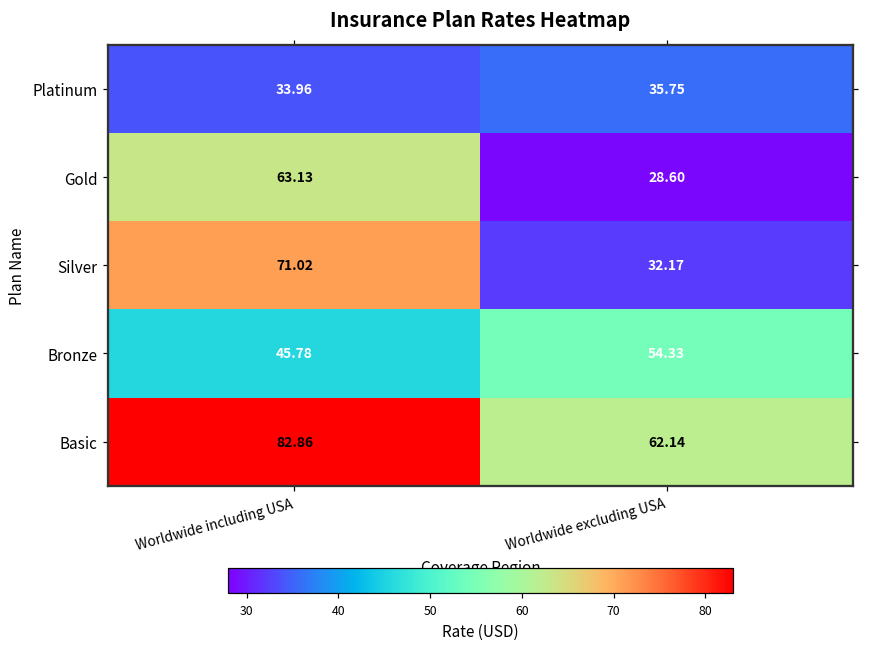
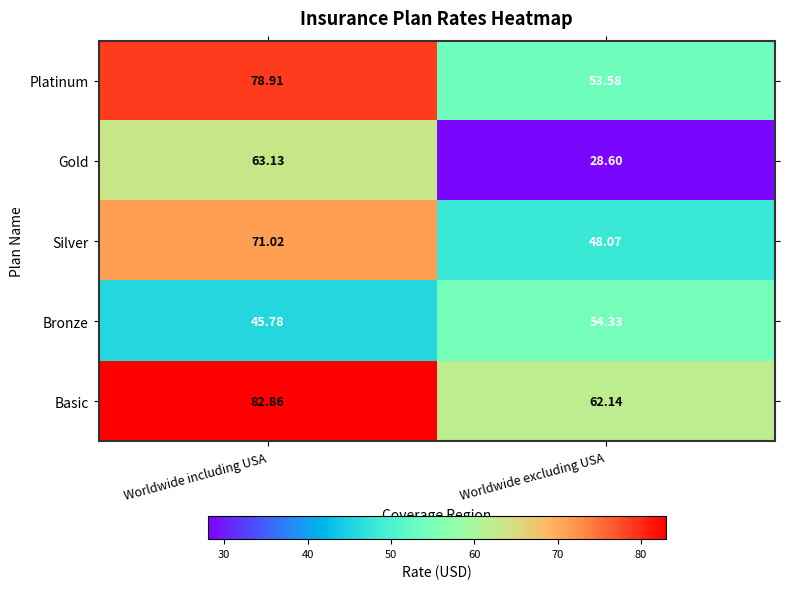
Platinum, Worldwide including USA: 33.96 -> 78.91
Platinum, Worldwide excluding USA: 35.75 -> 53.58
Silver, Worldwide excluding USA: 32.17 -> 48.07
